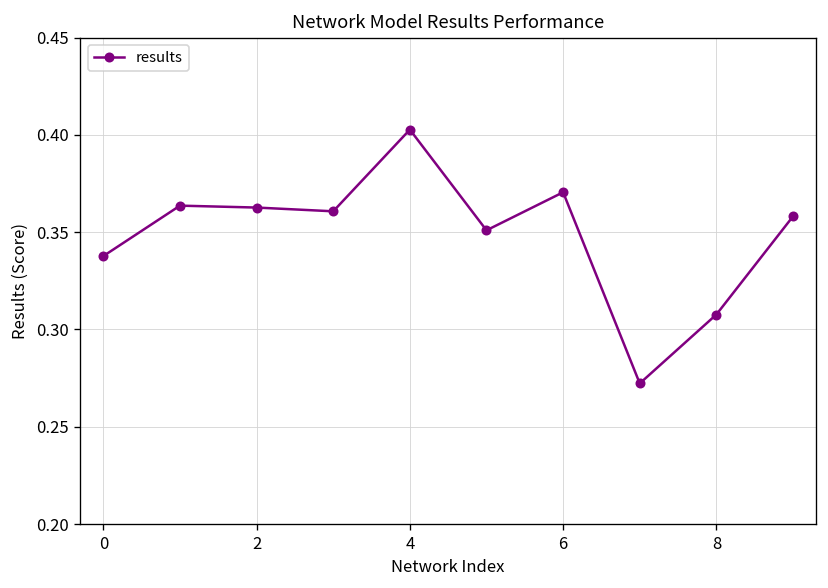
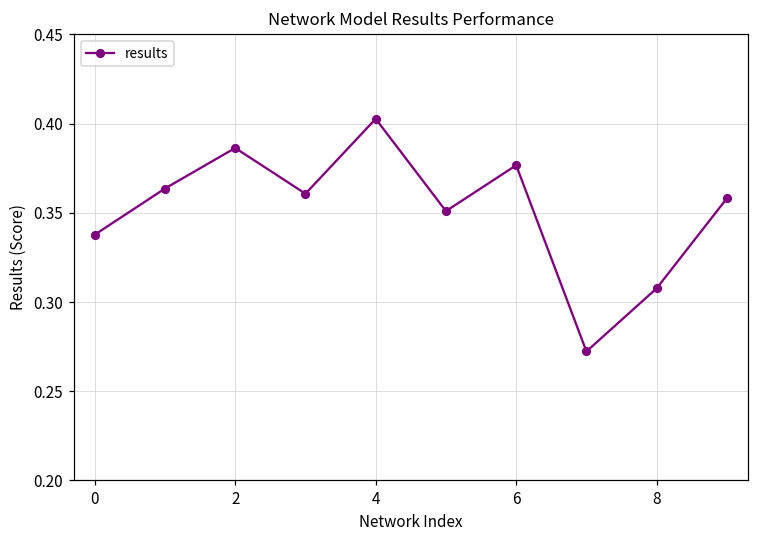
2: 0.363 -> 0.386
6: 0.371 -> 0.377
